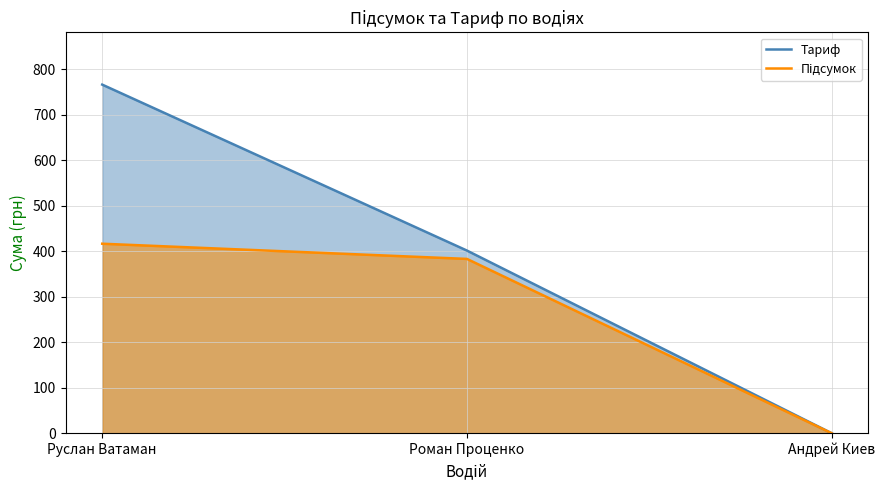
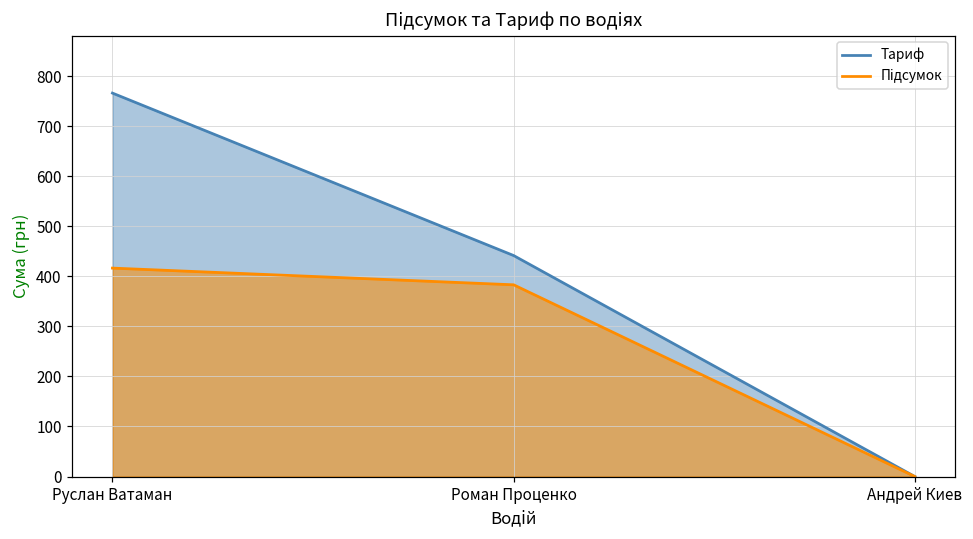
Тариф, Роман Проценко: 400 -> 440
